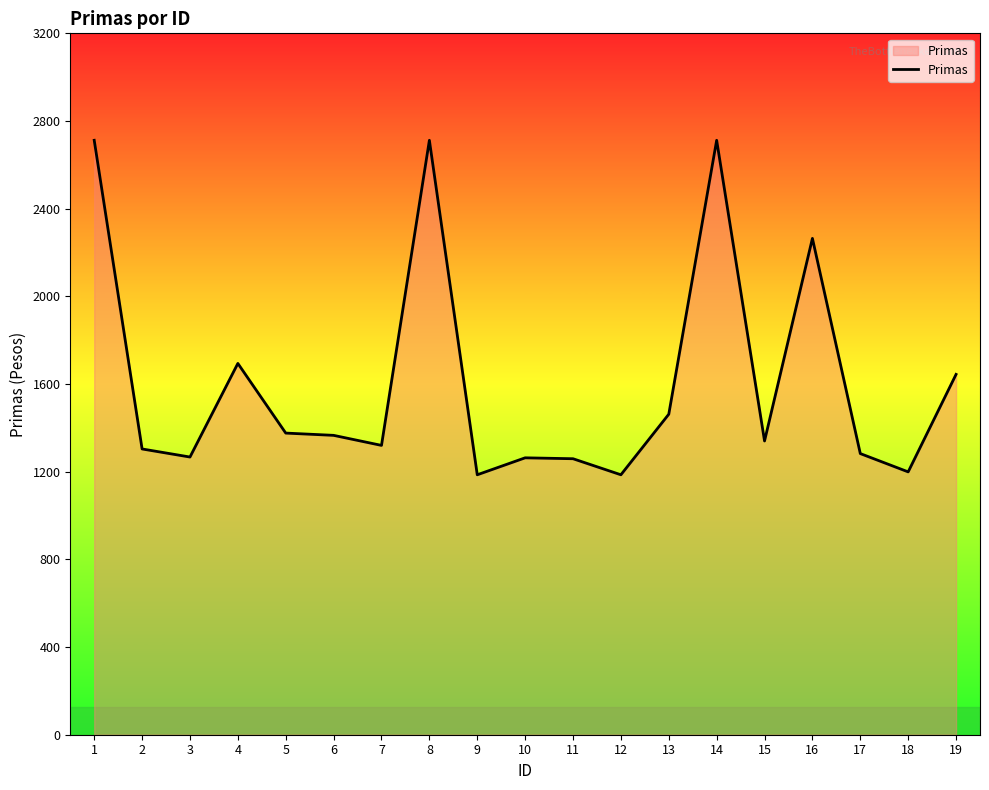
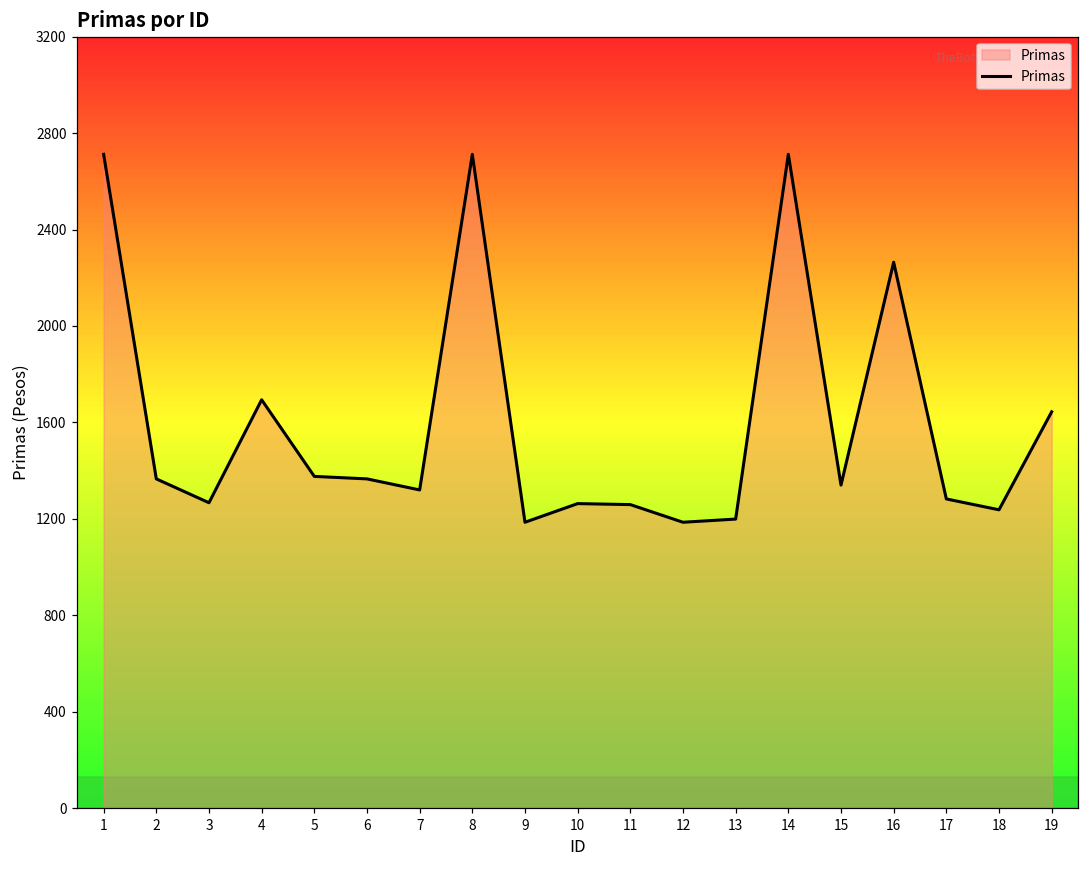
2: 1300 -> 1370
13: 1460 -> 1200
18: 1200 -> 1240
